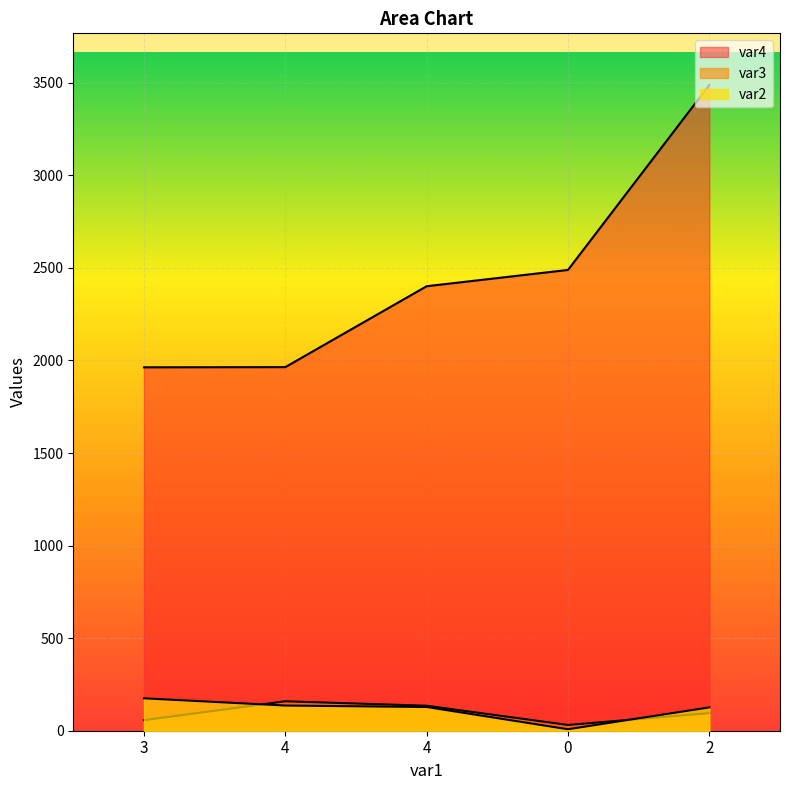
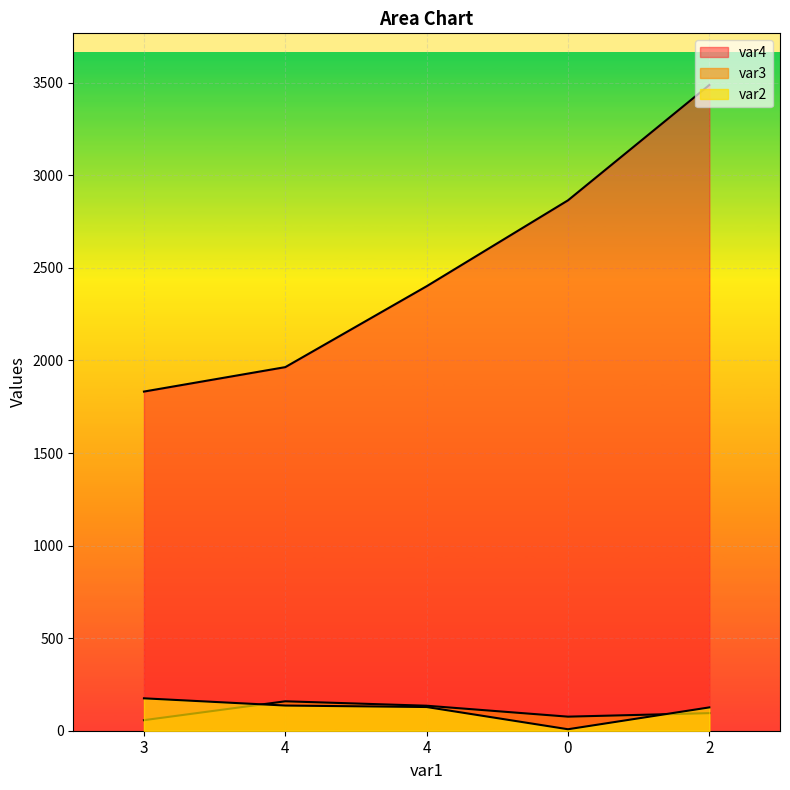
var4, 3: 1960 -> 1830
var4, 0: 2490 -> 2870
var3, 0: 30 -> 80
